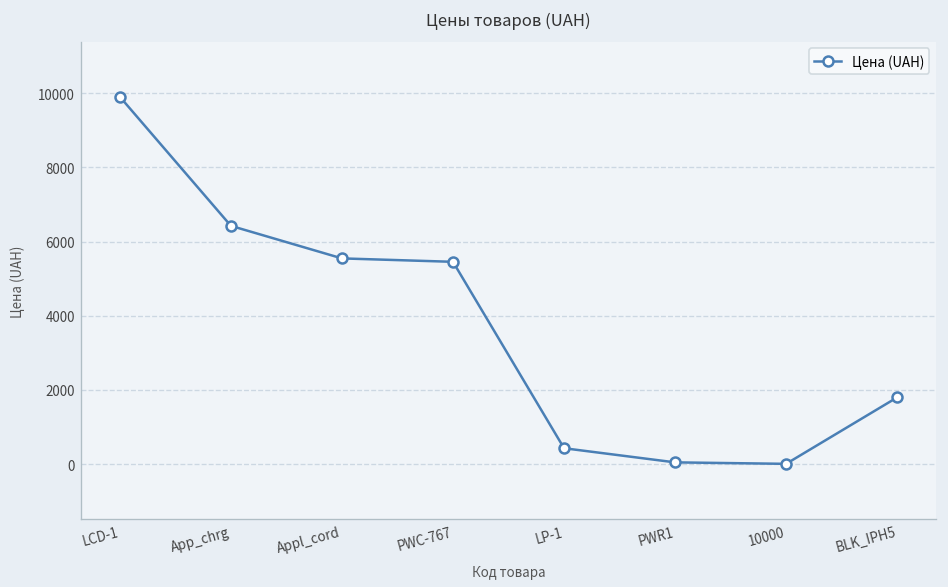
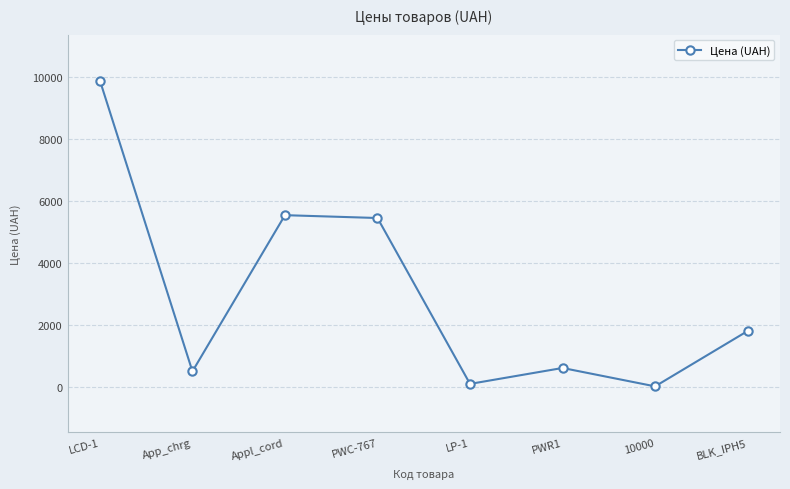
App_chrg: 6400 -> 500
LP-1: 400 -> 100
PWR1: 100 -> 600
